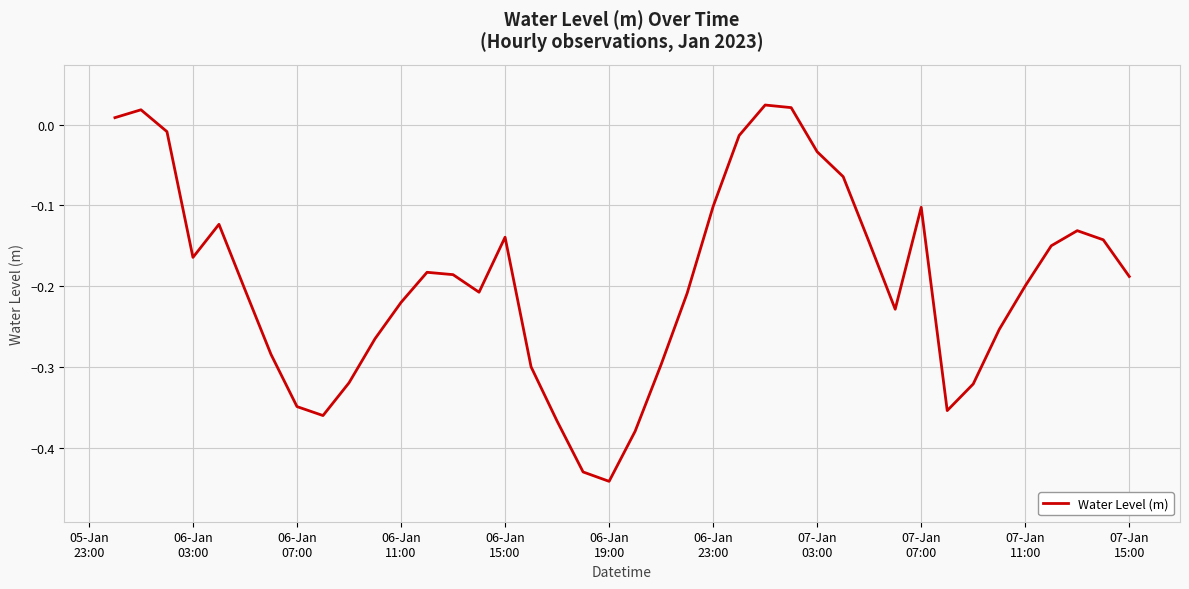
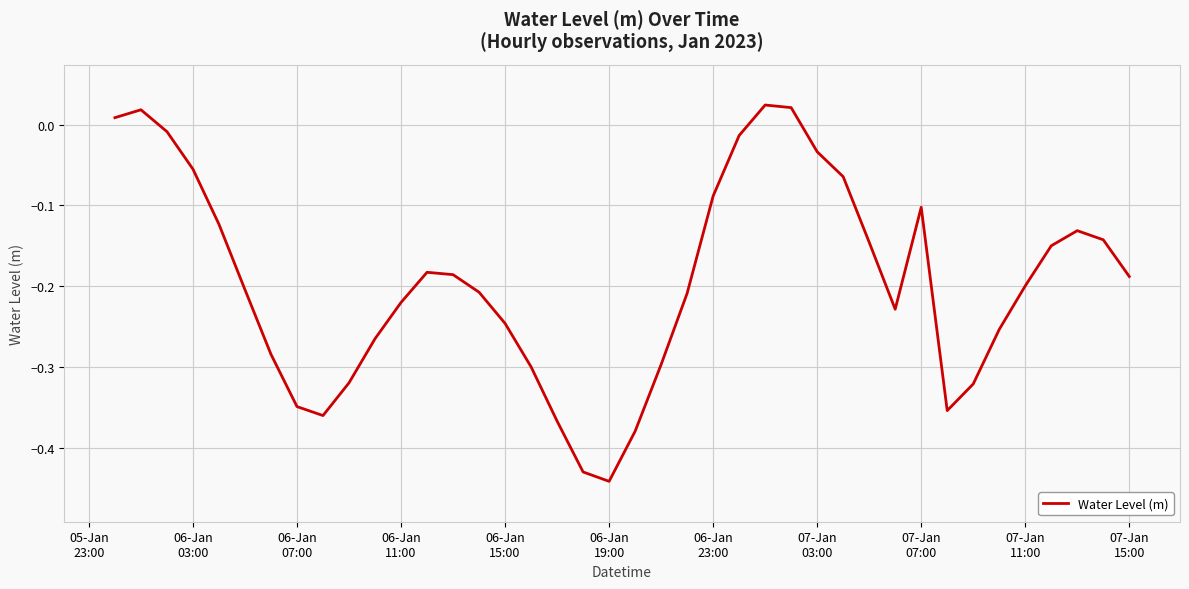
06-Jan 03:00: -0.16 -> -0.06
06-Jan 15:00: -0.14 -> -0.25
06-Jan 23:00: -0.10 -> -0.09
